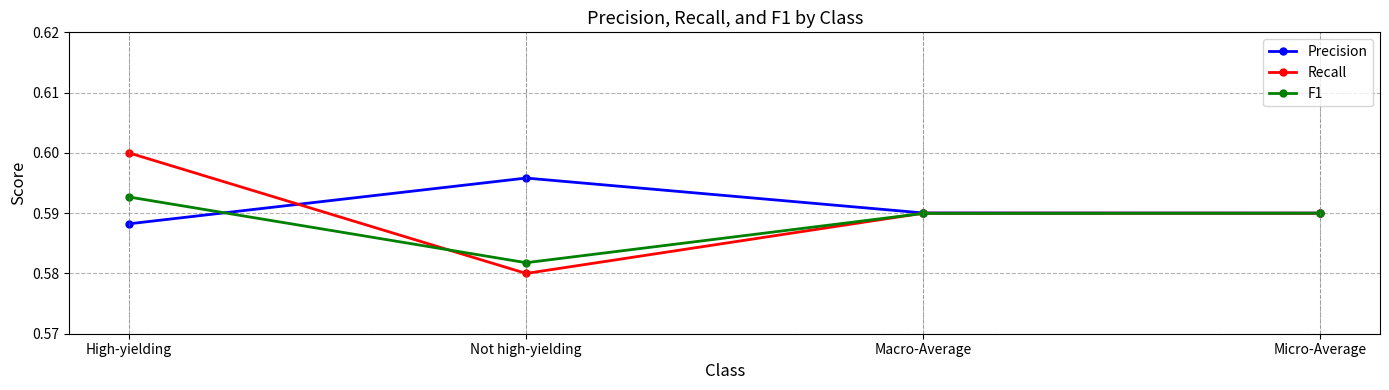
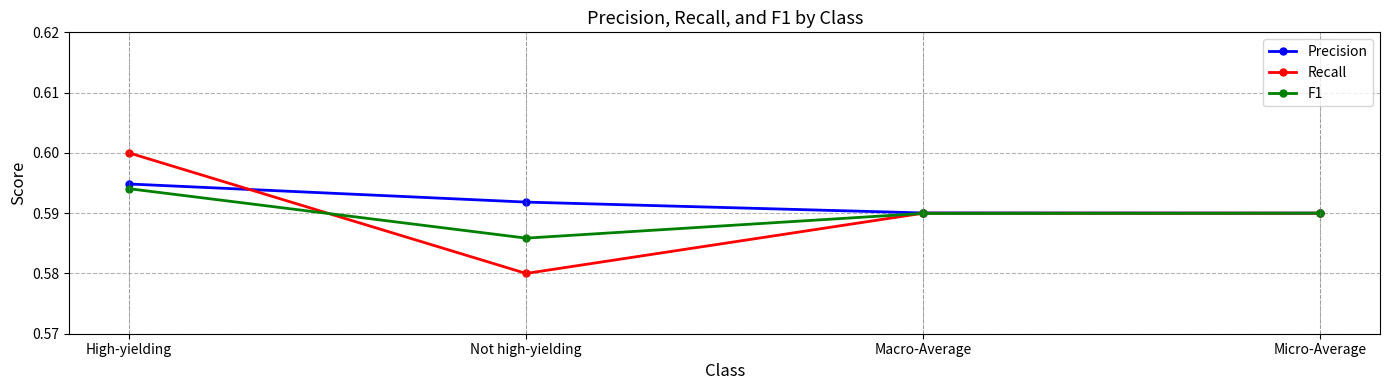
Precision, High-yielding: 0.588 -> 0.595
F1, High-yielding: 0.593 -> 0.594
Precision, Not high-yielding: 0.596 -> 0.592
F1, Not high-yielding: 0.582 -> 0.586
